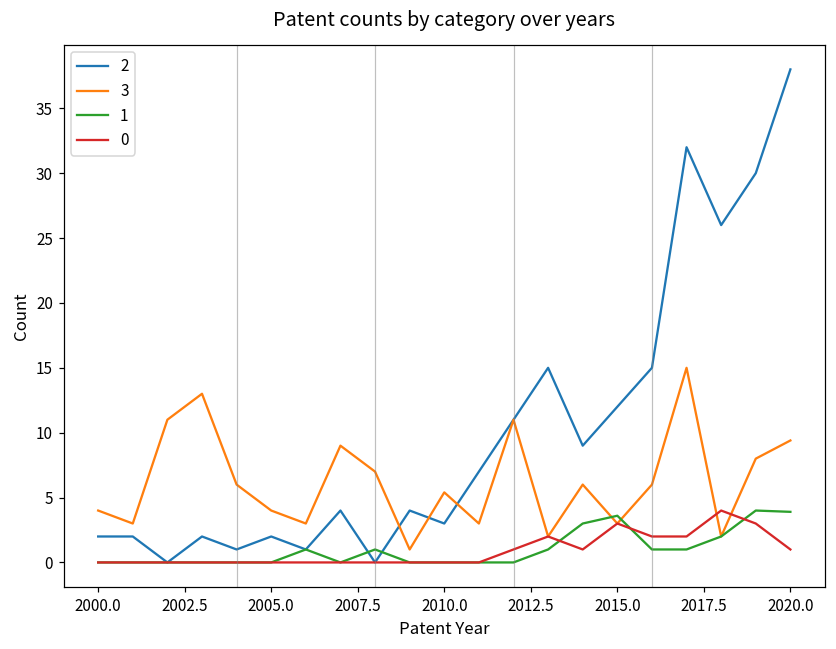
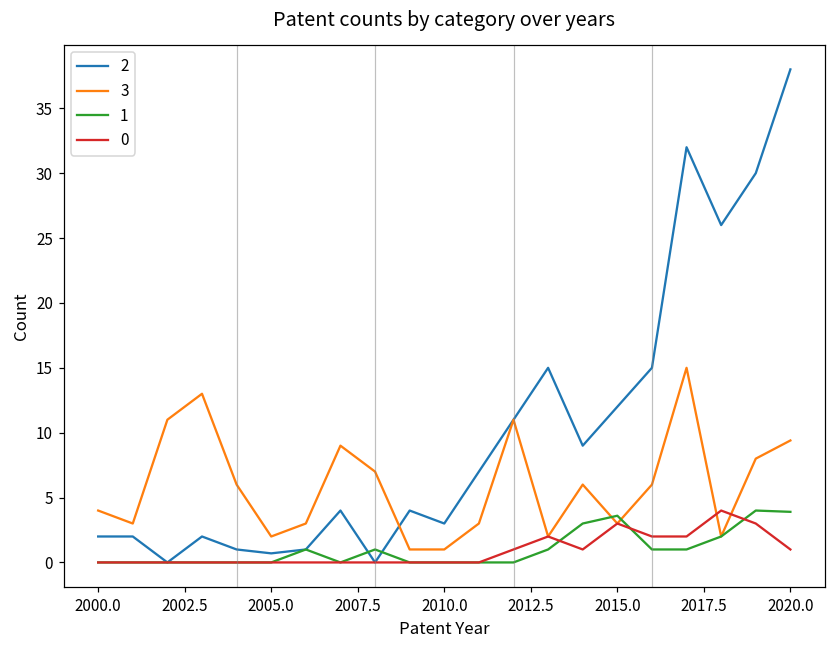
2, 2005.0: 2.0 -> 0.7
3, 2005.0: 4 -> 2
3, 2010.0: 5.4 -> 1.0
